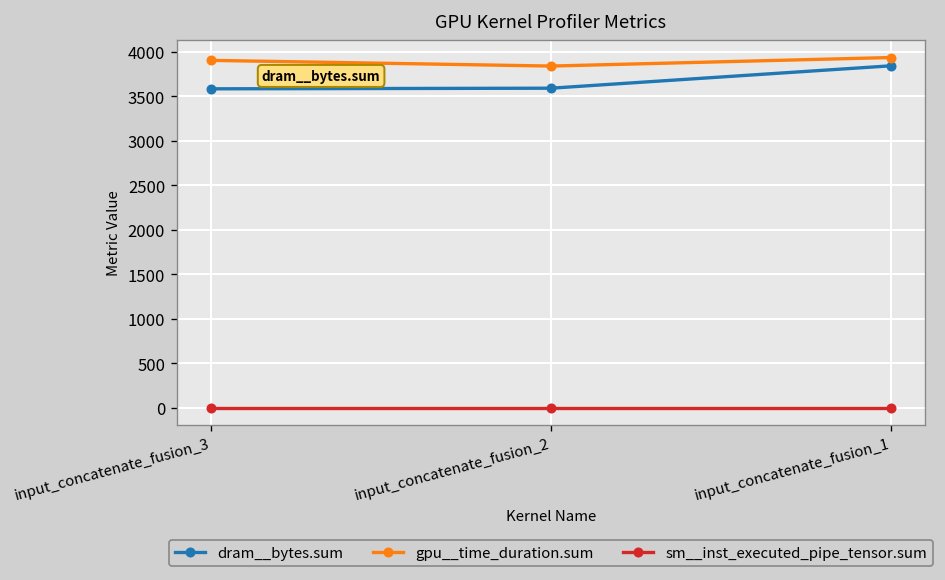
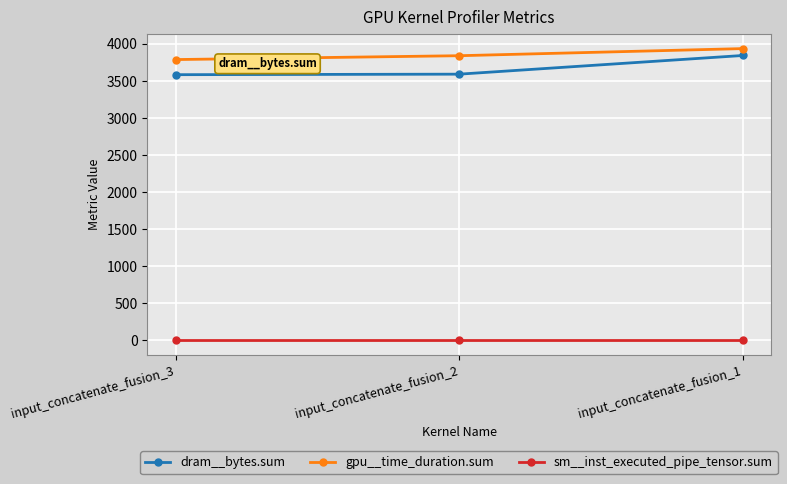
gpu__time_duration.sum, input_concatenate_fusion_3: 3900 -> 3800
